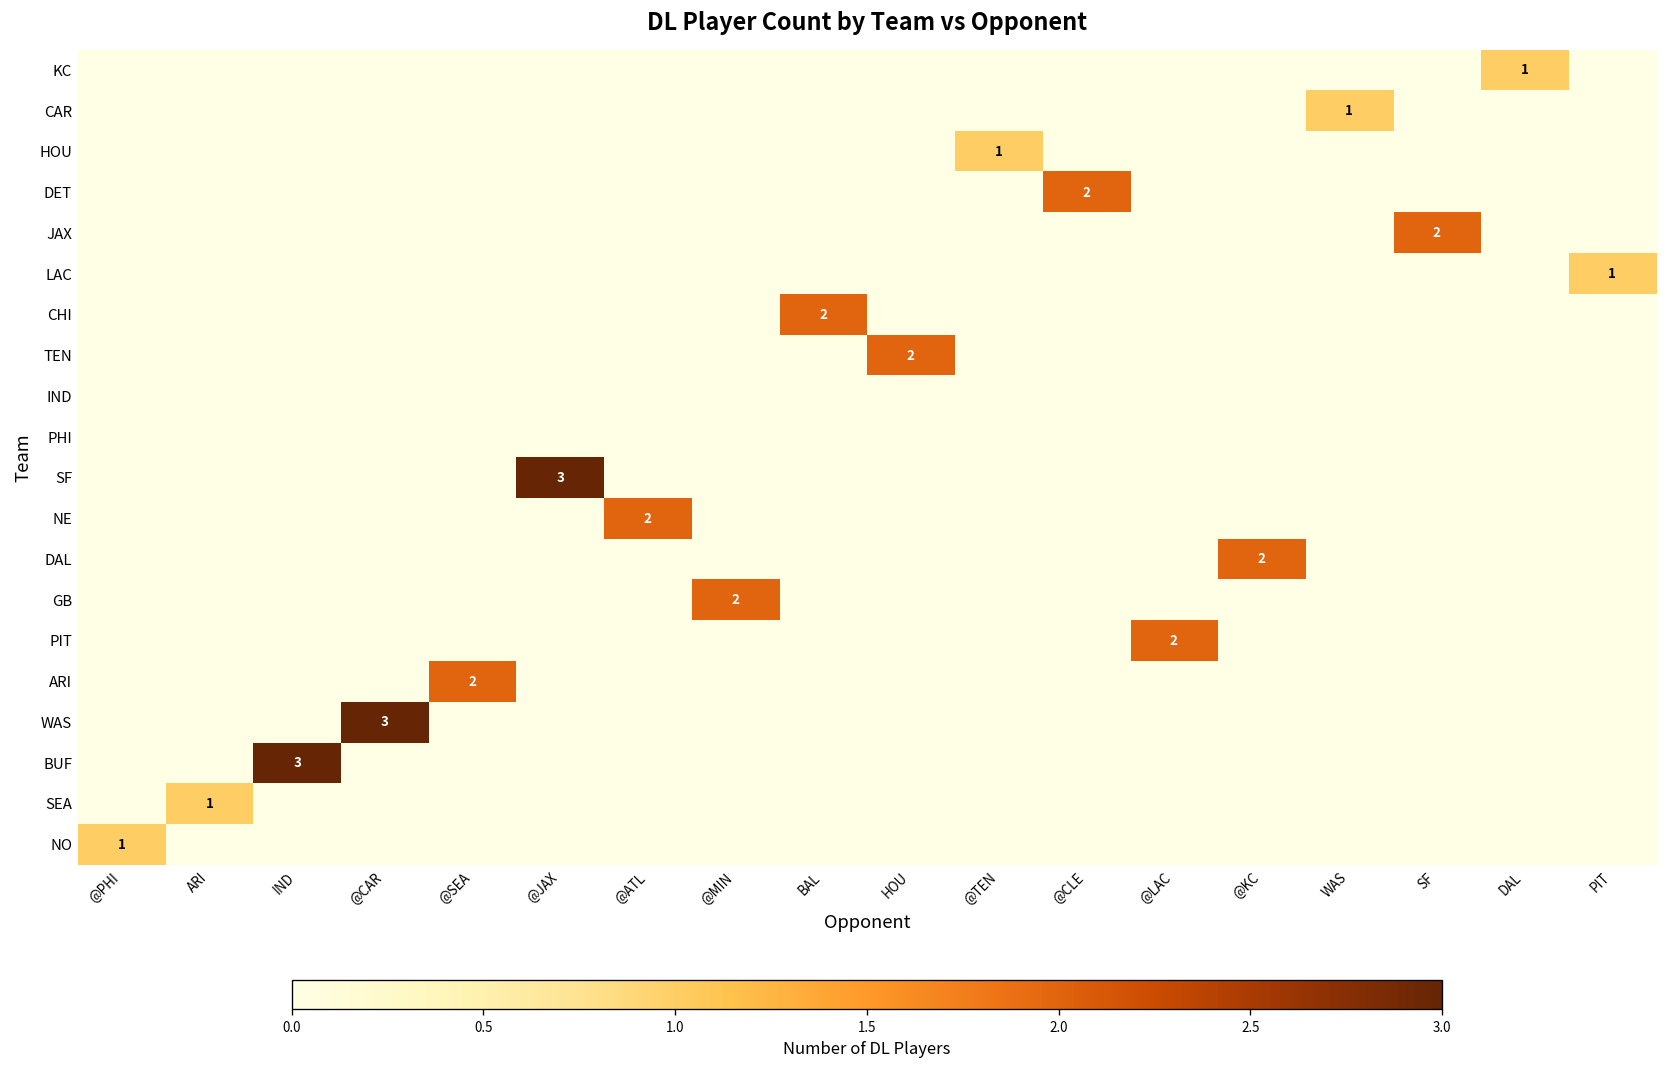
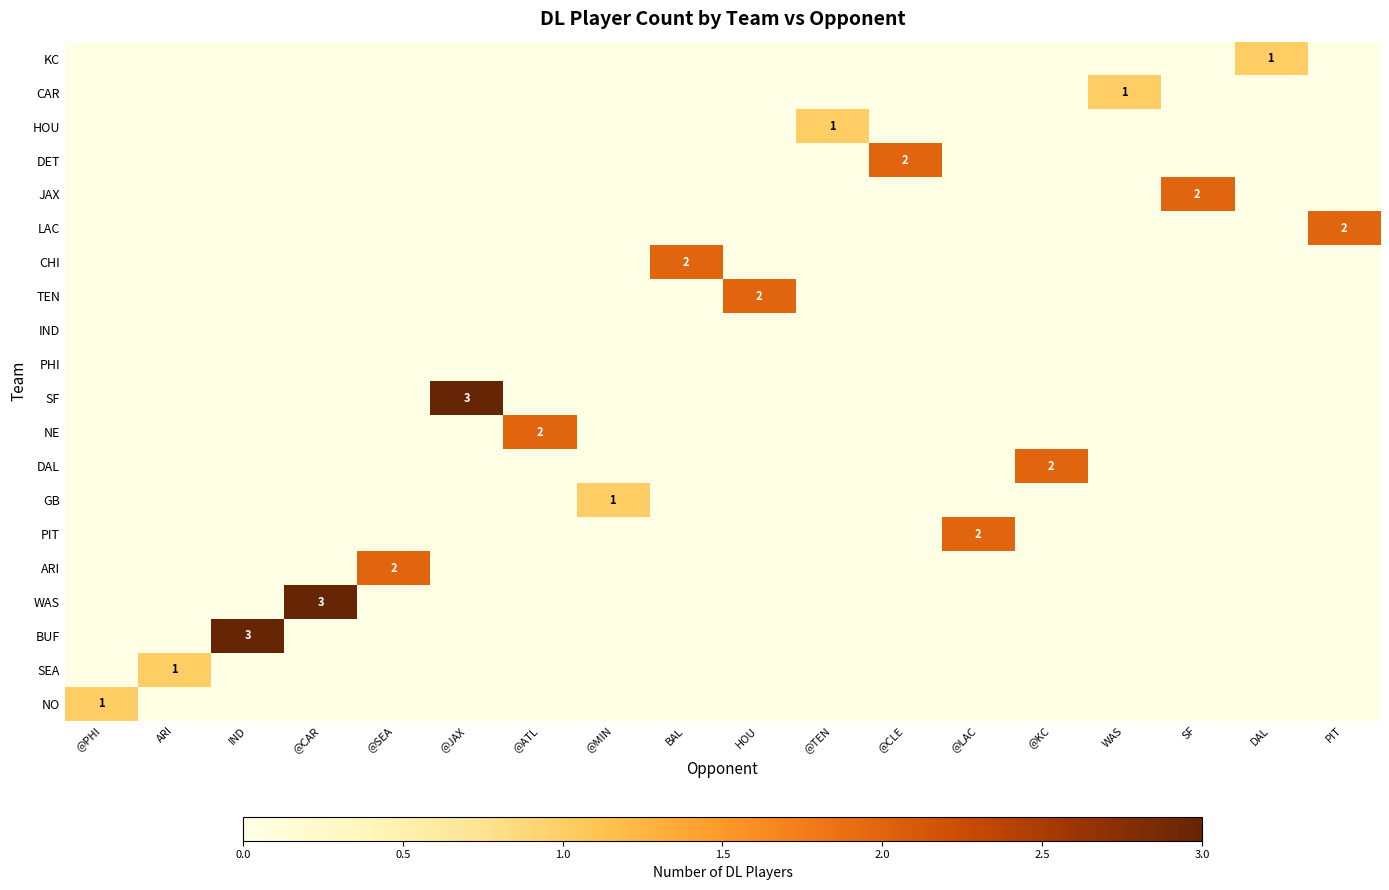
LAC, PIT: 1 -> 2
GB, @MIN: 2 -> 1
